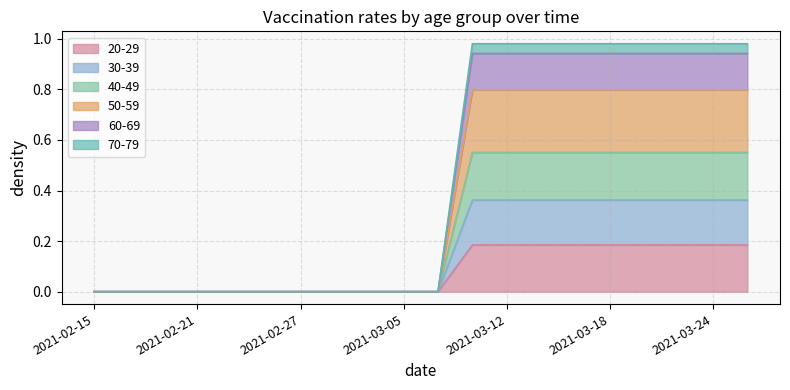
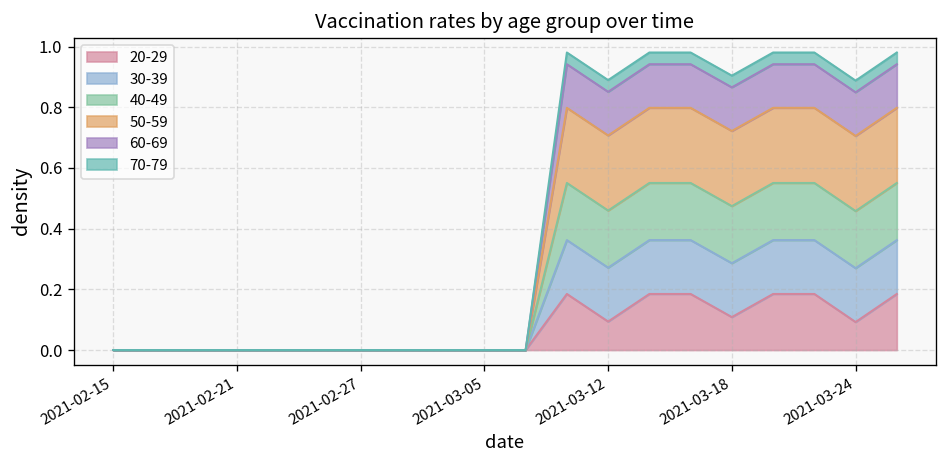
20-29, 2021-03-12: 0.18 -> 0.09
20-29, 2021-03-18: 0.18 -> 0.11
20-29, 2021-03-24: 0.18 -> 0.09
